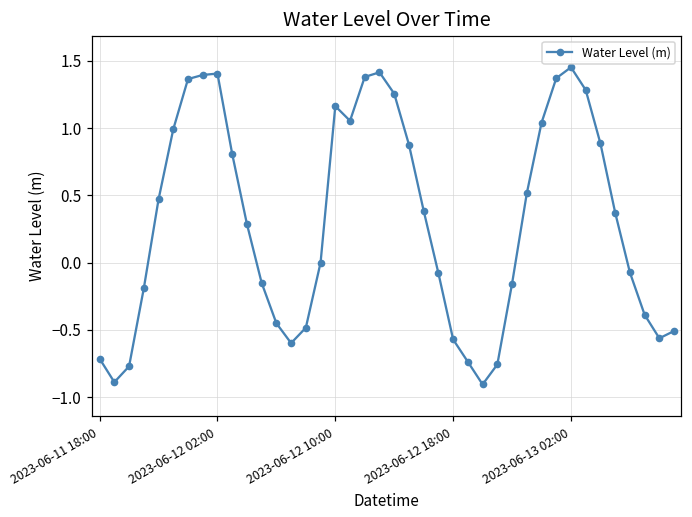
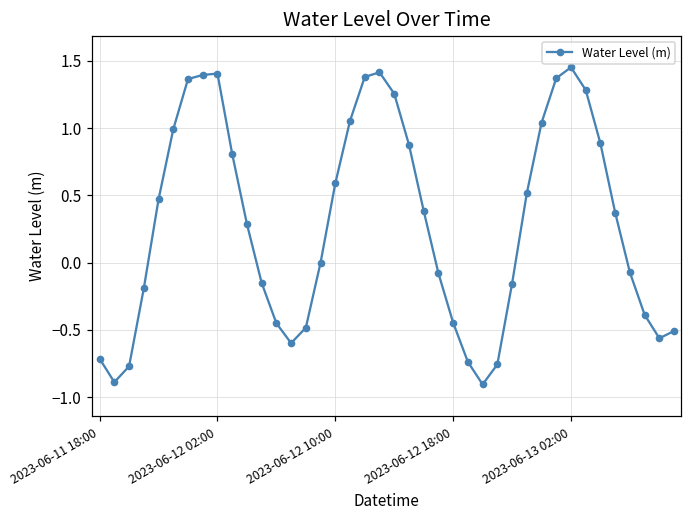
2023-06-12 10:00: 1.16 -> 0.59
2023-06-12 18:00: -0.57 -> -0.45
